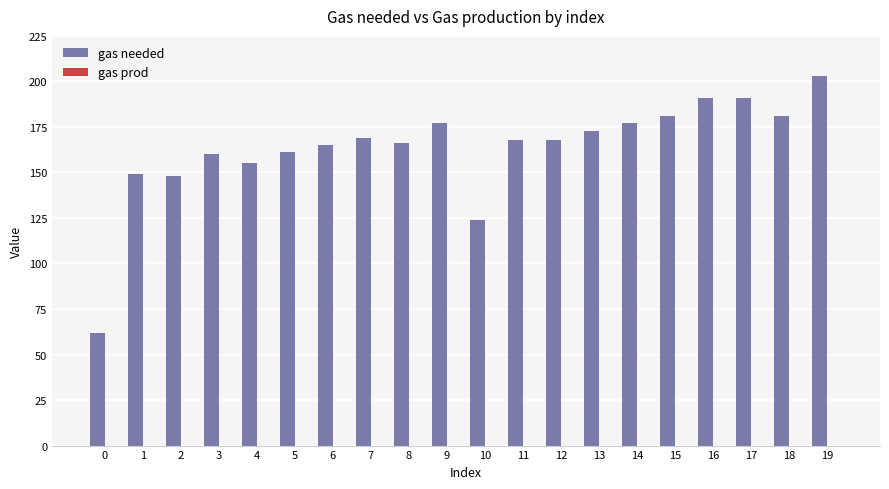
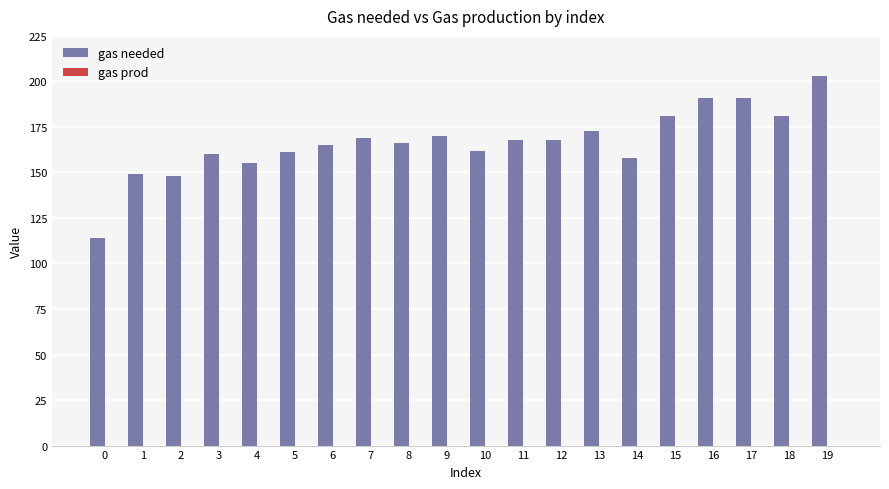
gas needed, 0: 62 -> 114
gas needed, 9: 177 -> 170
gas needed, 10: 124 -> 162
gas needed, 14: 177 -> 158
